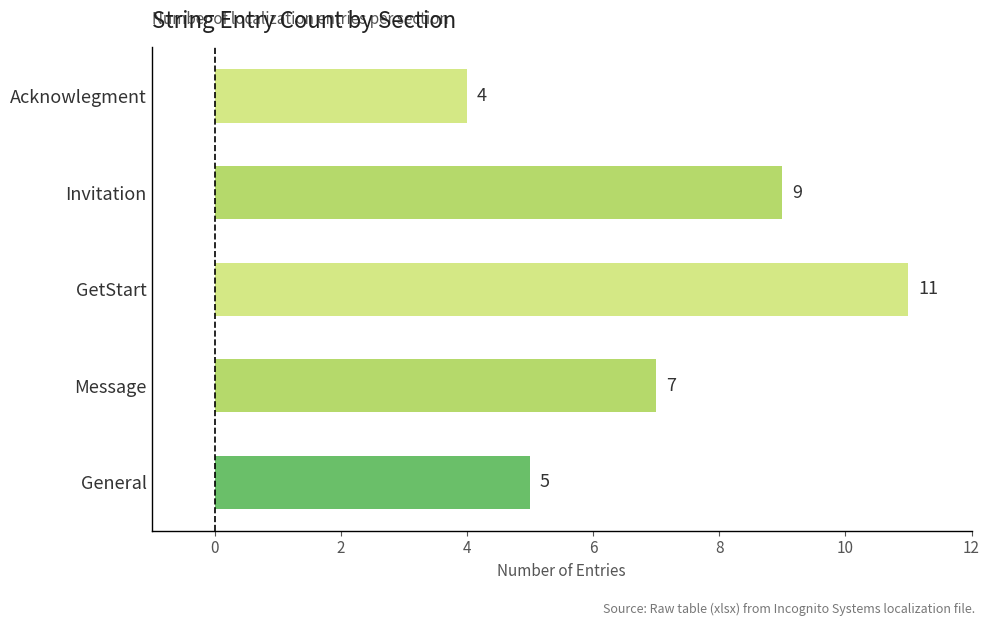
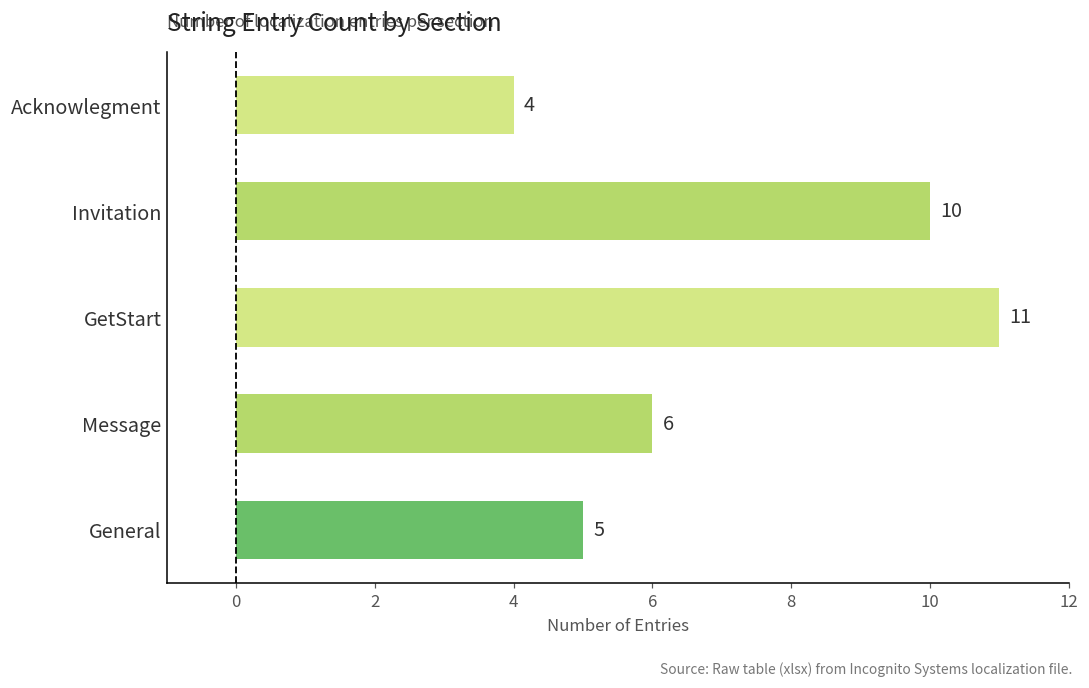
Invitation: 9 -> 10
Message: 7 -> 6
